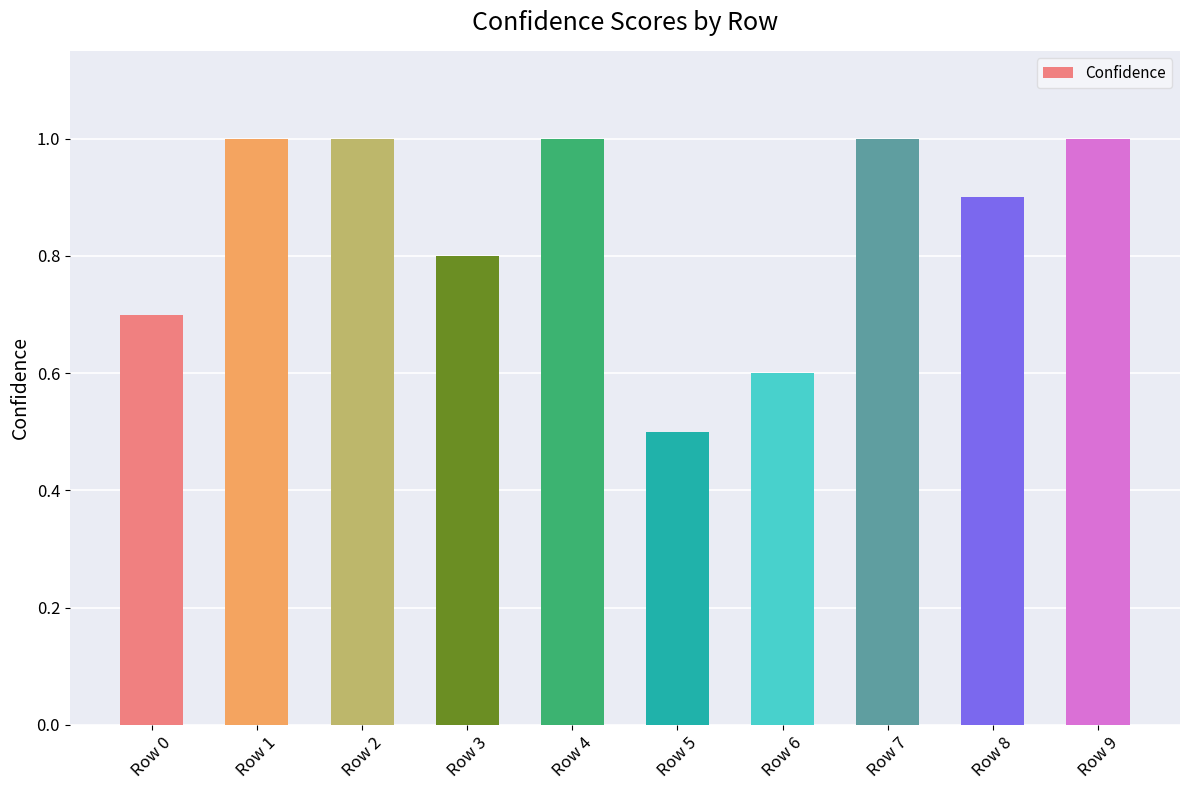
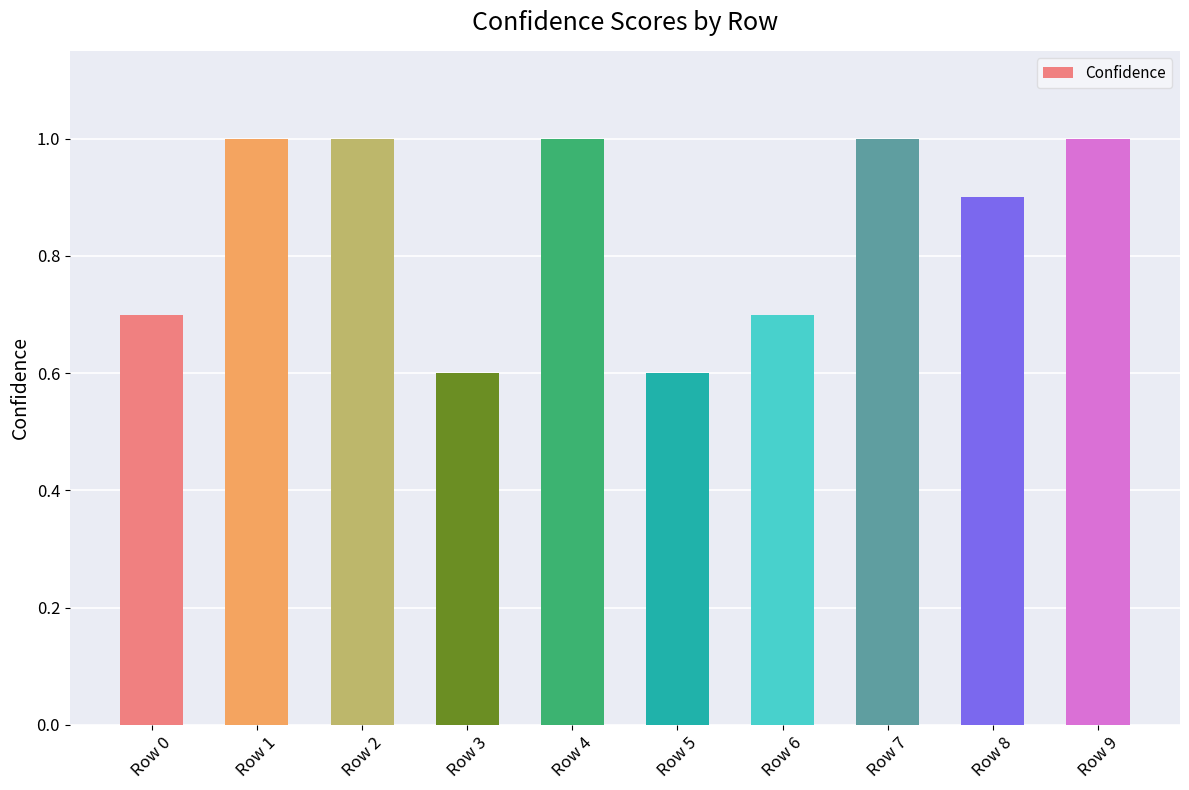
Row 3: 0.8 -> 0.6
Row 5: 0.5 -> 0.6
Row 6: 0.6 -> 0.7
